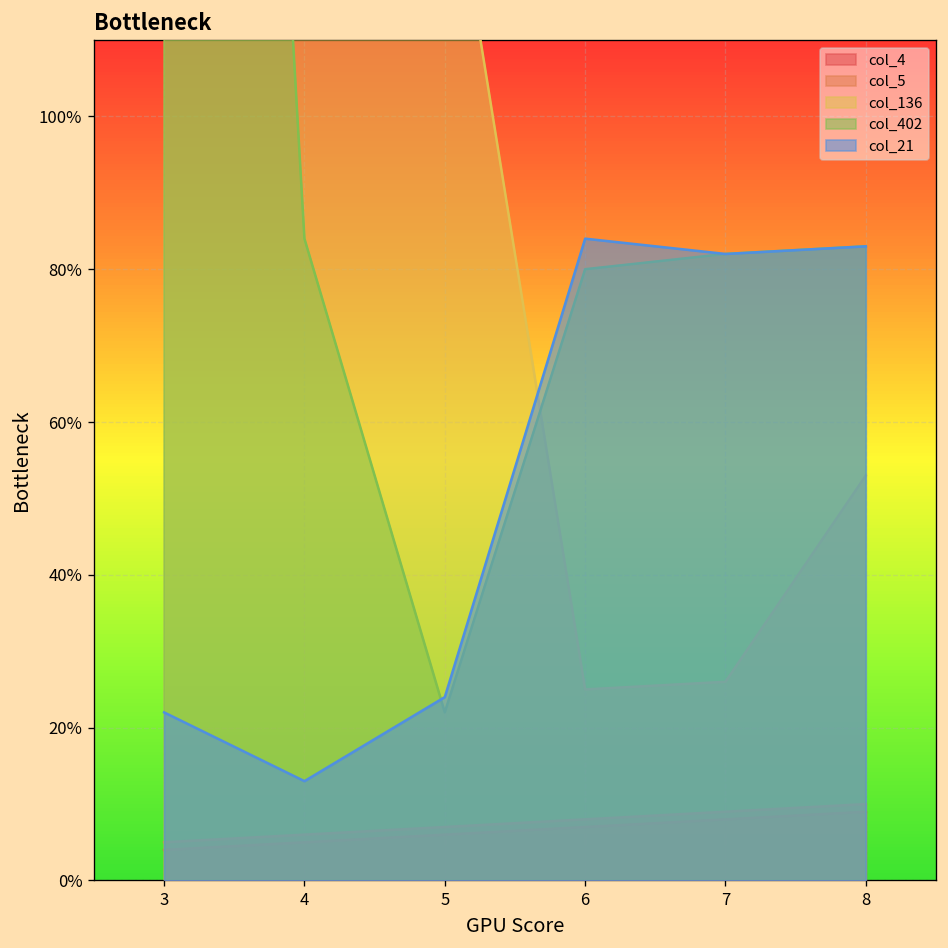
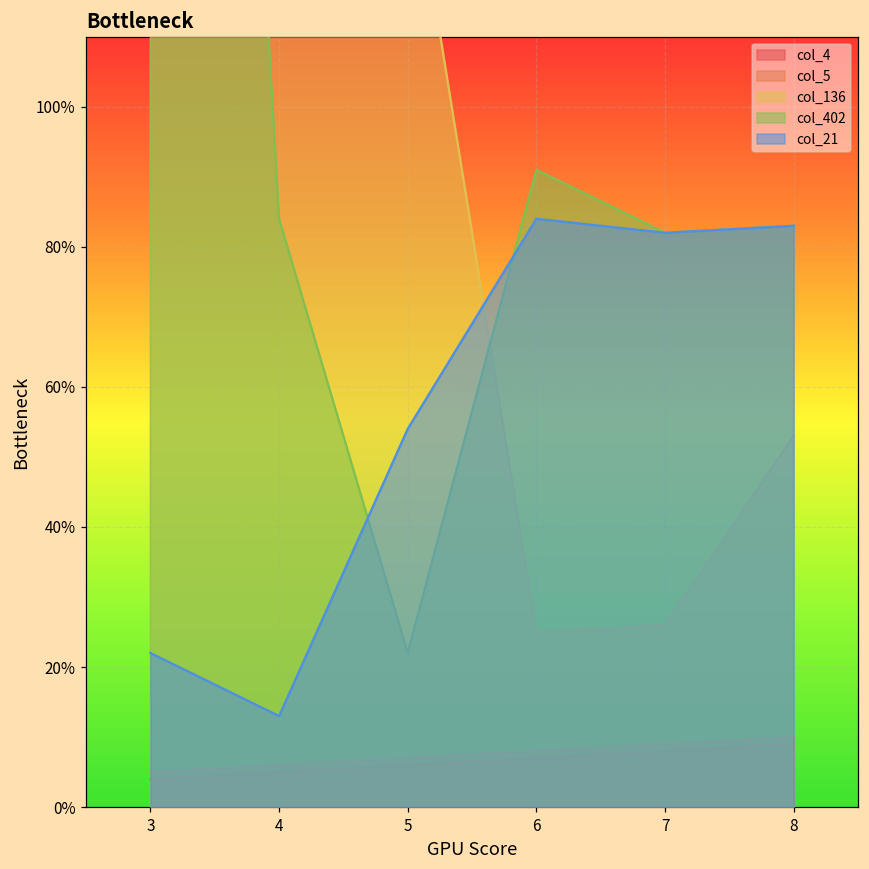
col_21, 5: 24% -> 54%
col_402, 6: 80% -> 91%
